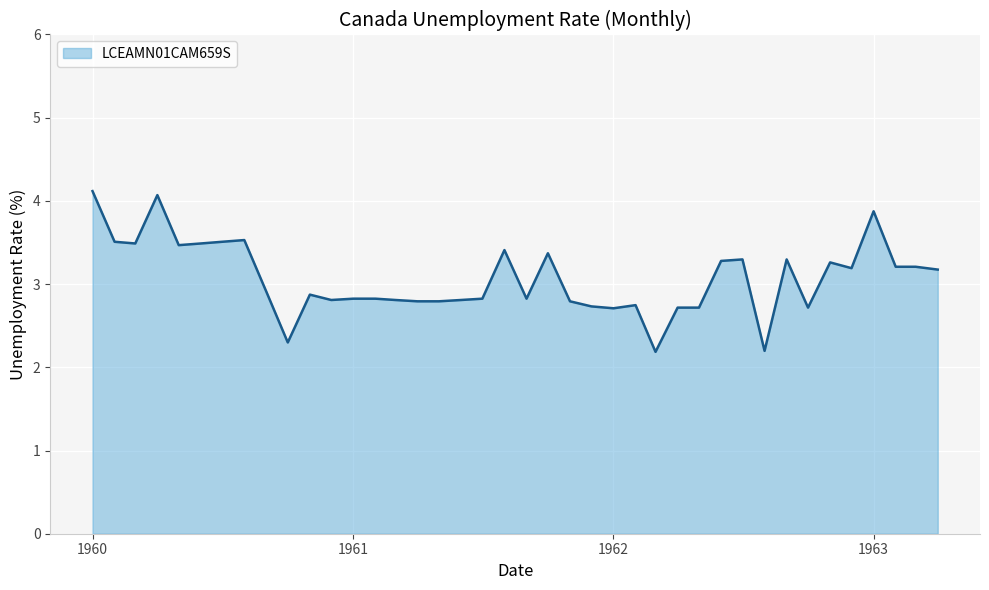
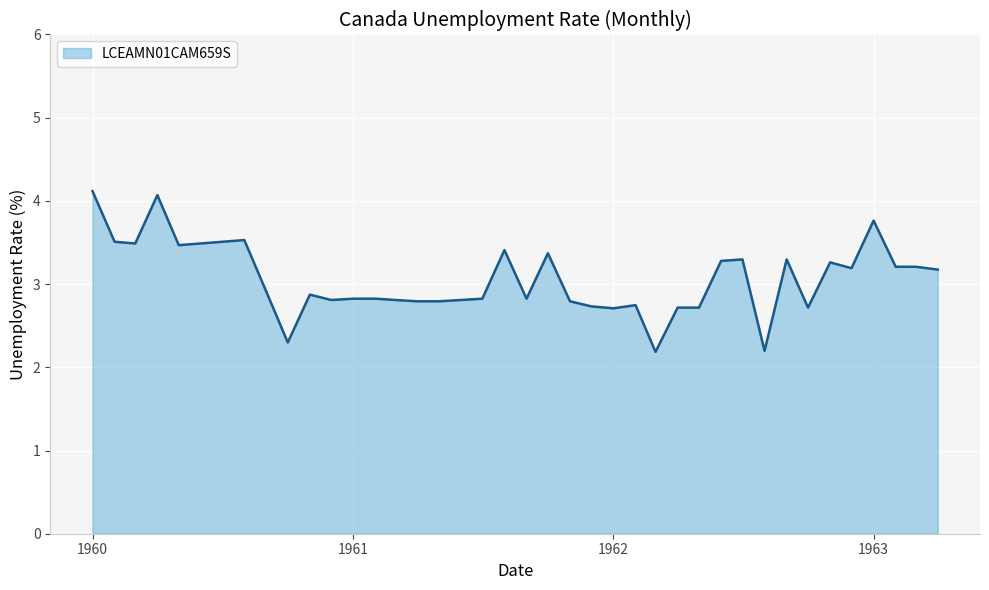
1963: 3.9 -> 3.8
